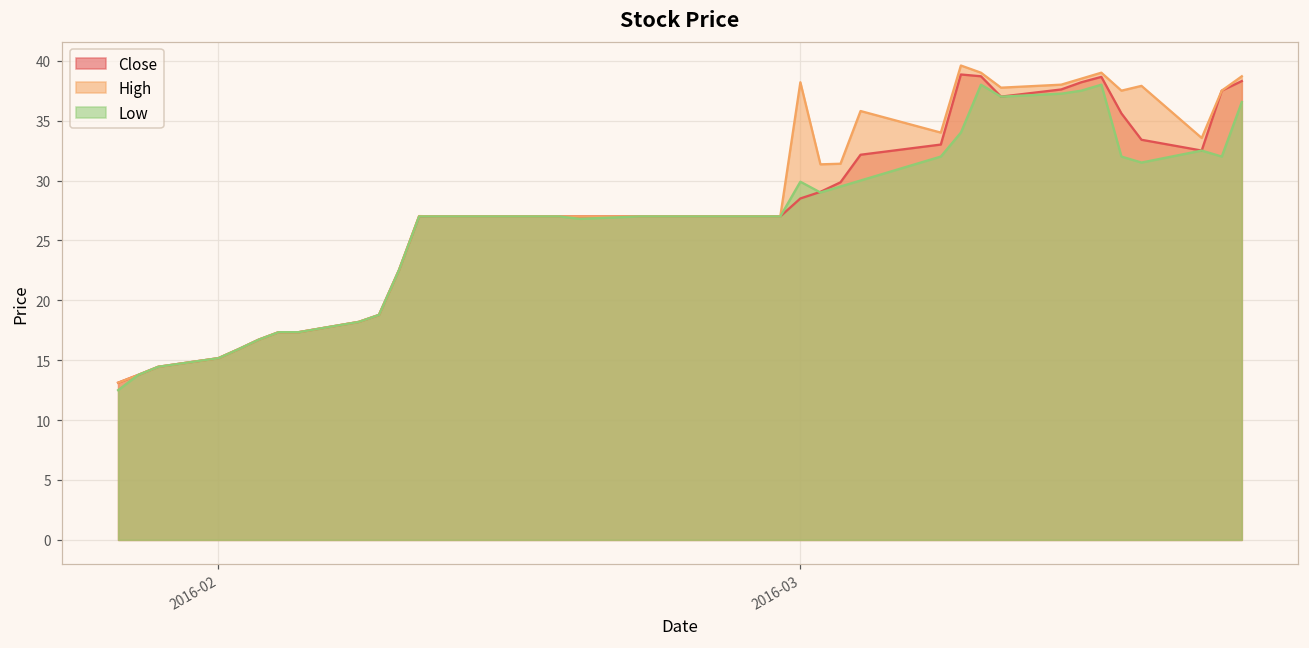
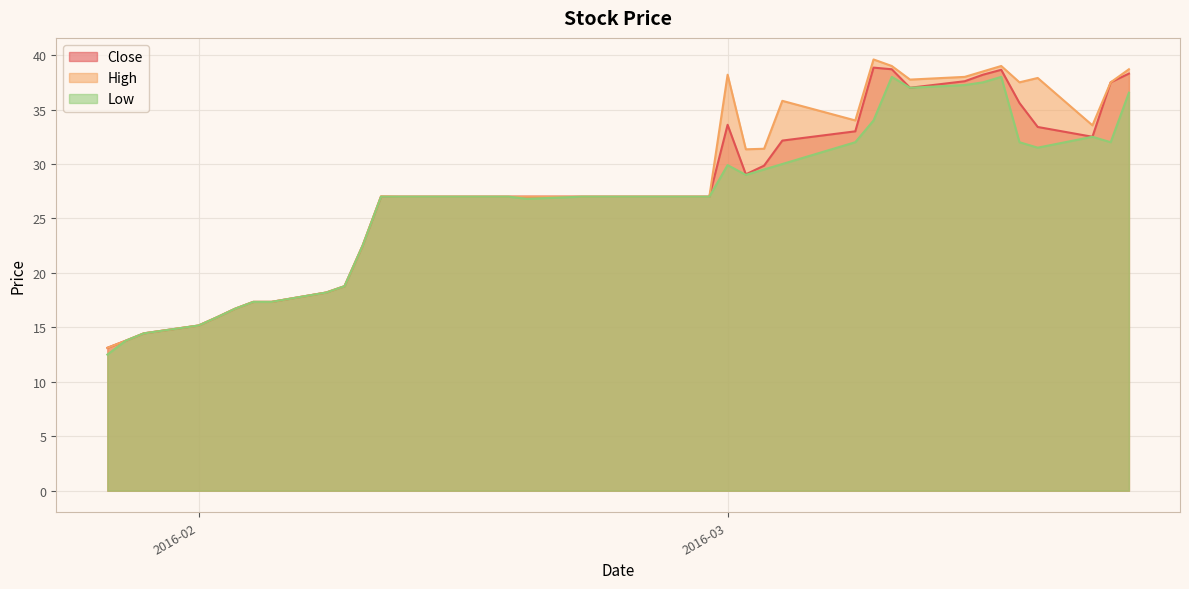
Close, 2016-03: 28.5 -> 33.6
